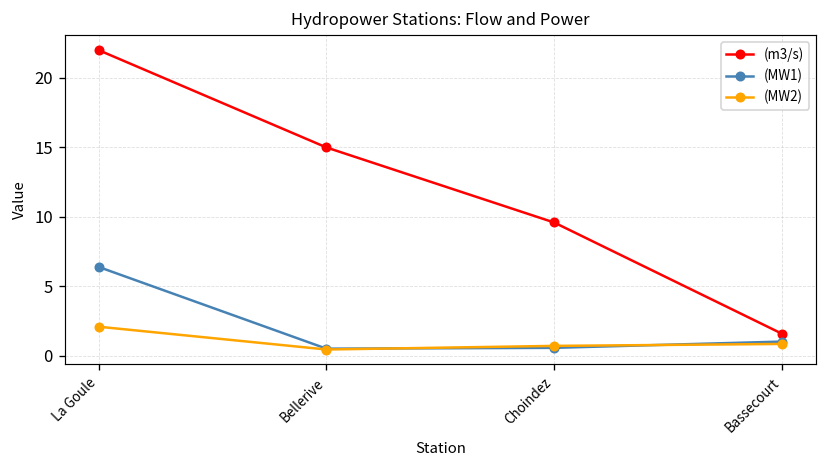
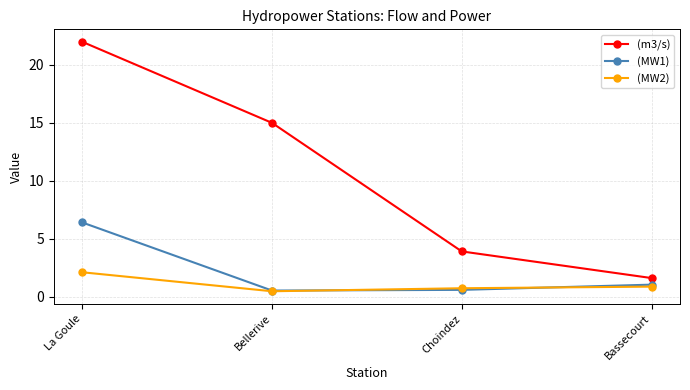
(m3/s), Choindez: 9.6 -> 3.9
